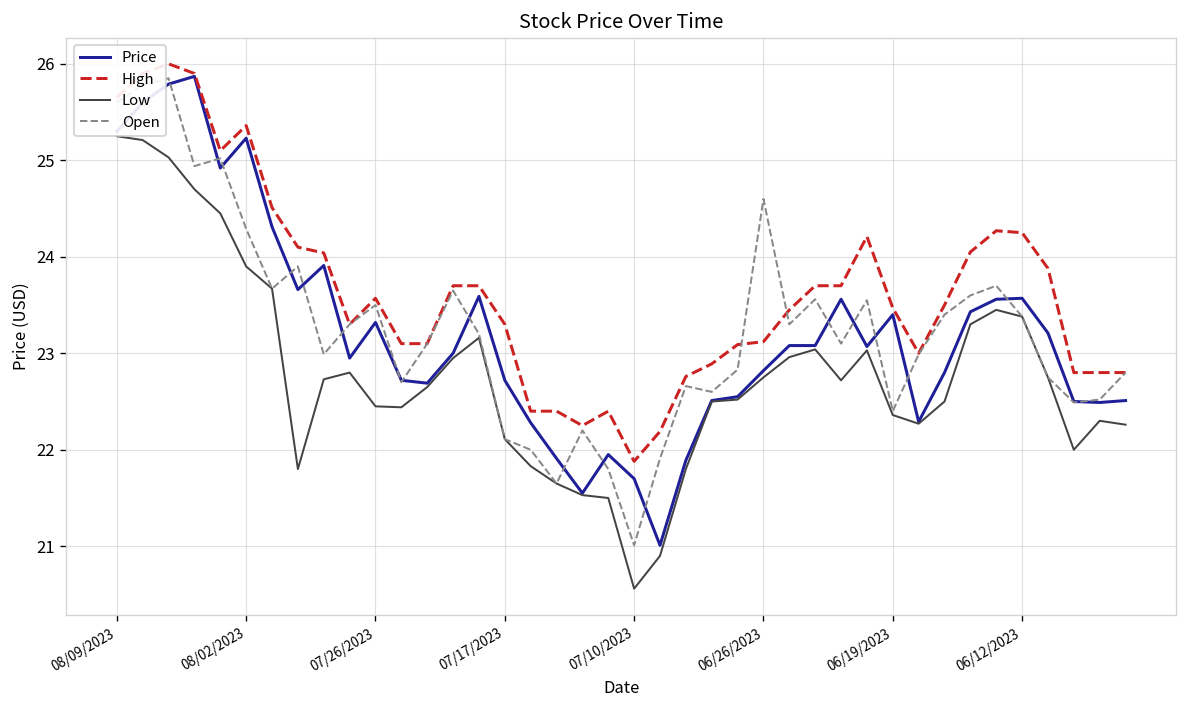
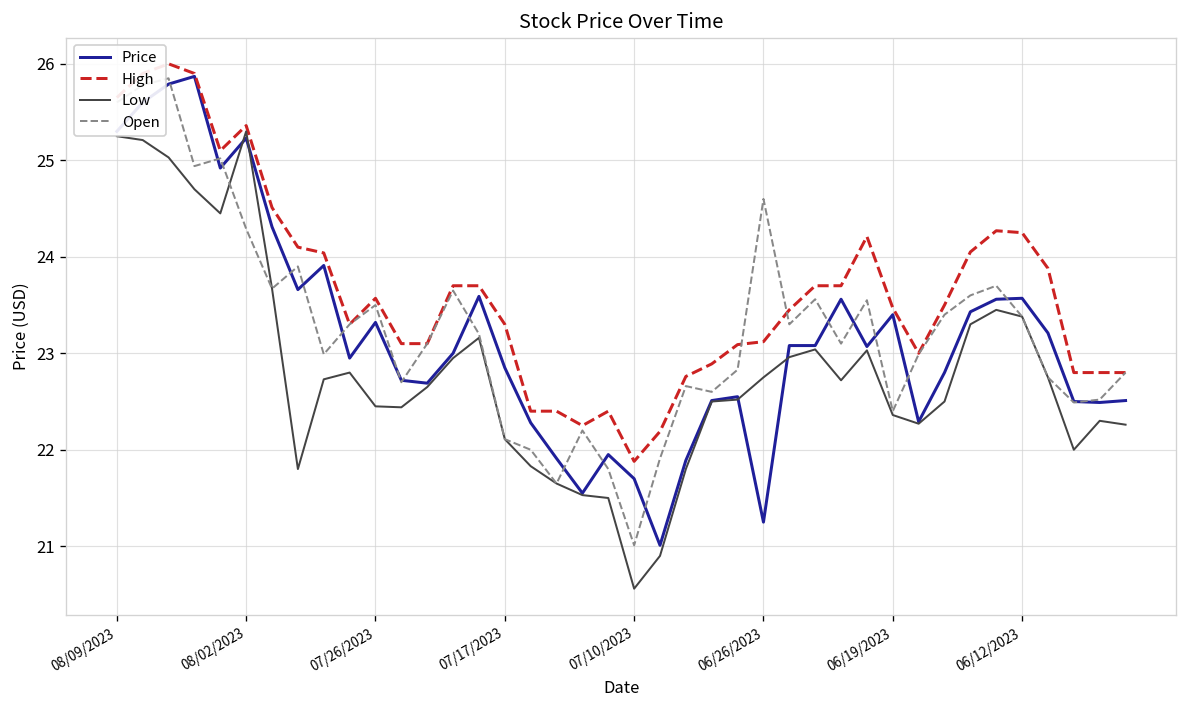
Low, 08/02/2023: 23.9 -> 25.3
Price, 07/17/2023: 22.7 -> 22.9
Price, 06/26/2023: 22.8 -> 21.3
